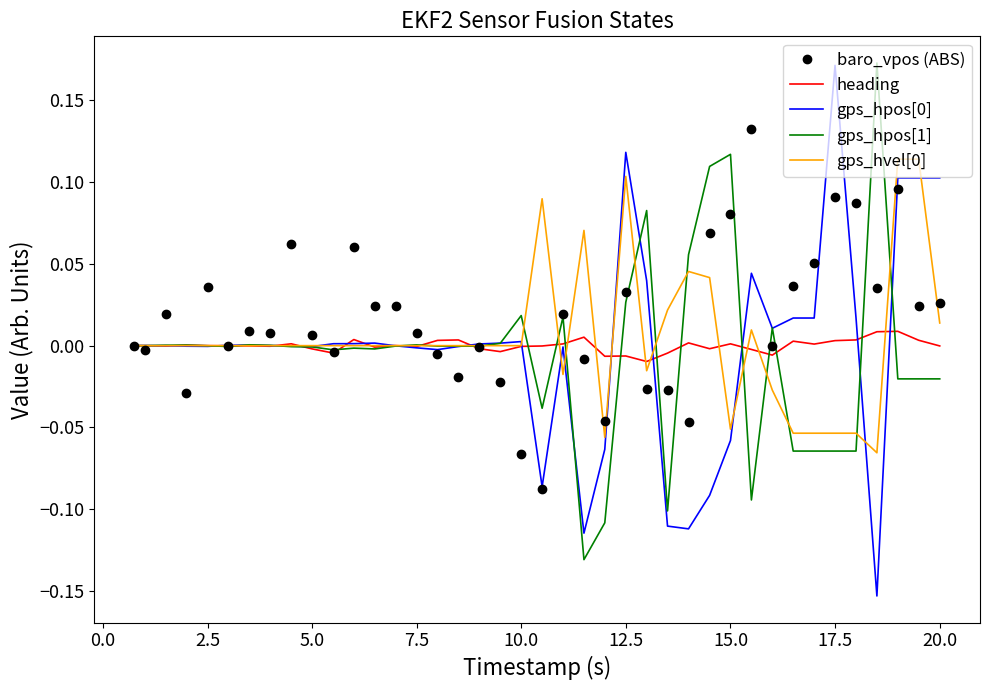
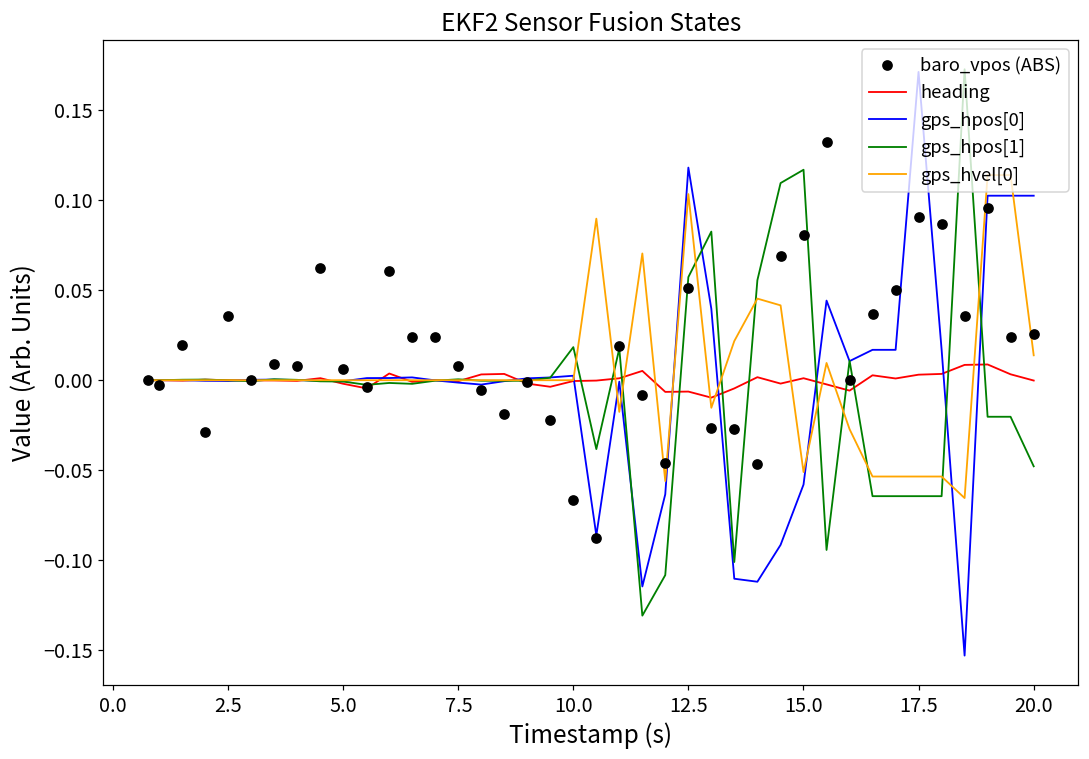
baro_vpos (ABS), 12.5: 0.033 -> 0.051
gps_hpos[1], 12.5: 0.027 -> 0.057
gps_hpos[1], 20.0: -0.020 -> -0.048
